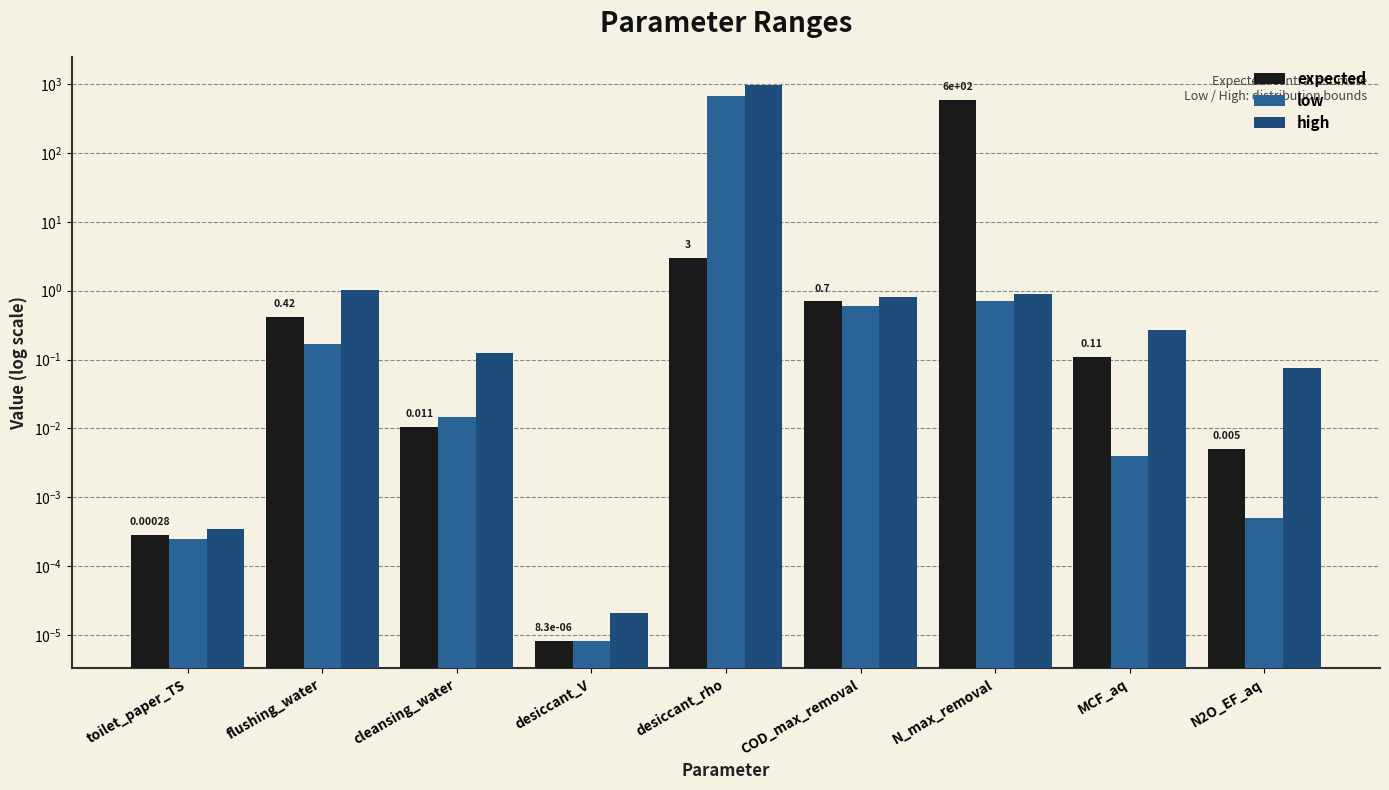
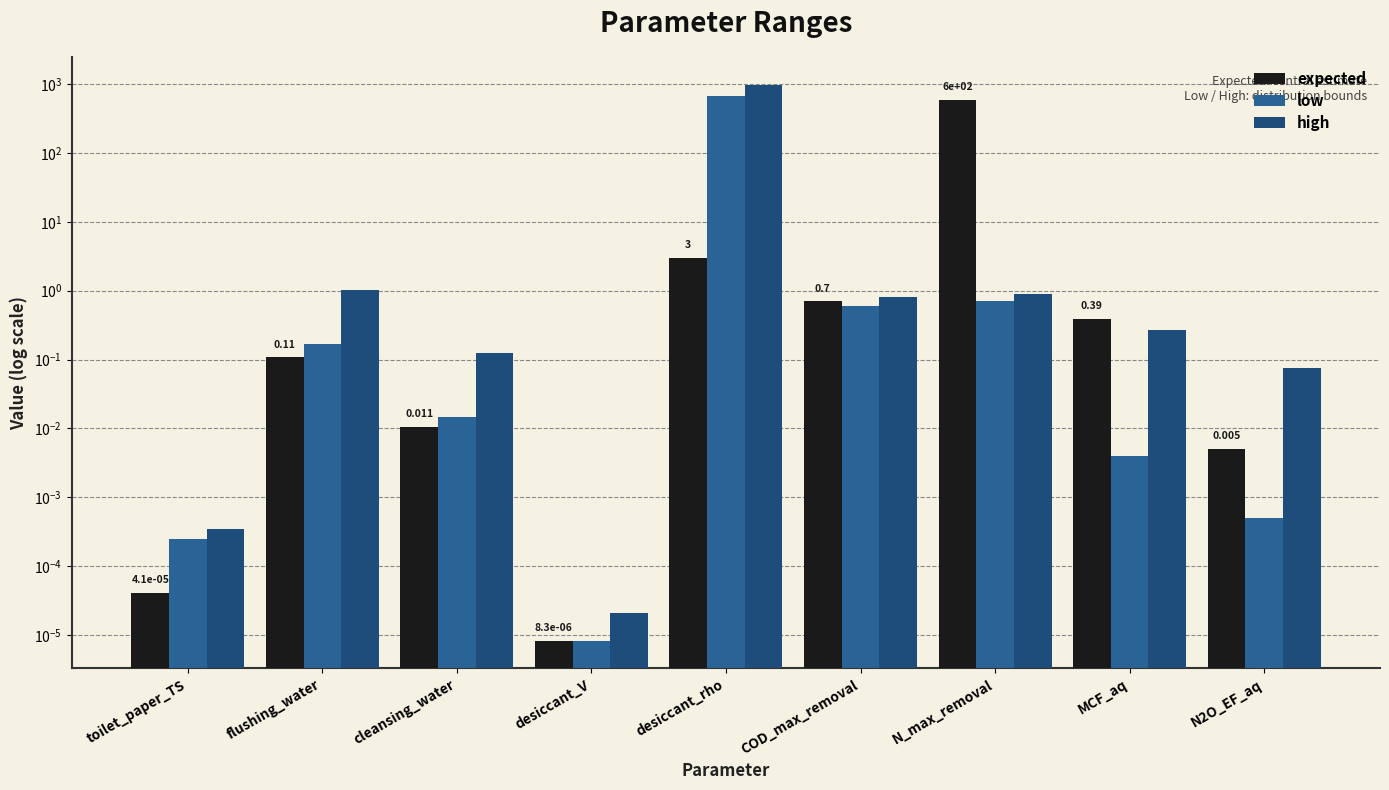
expected, toilet_paper_TS: 0.00028 -> 4.1e-05
expected, flushing_water: 0.42 -> 0.11
expected, MCF_aq: 0.11 -> 0.39
